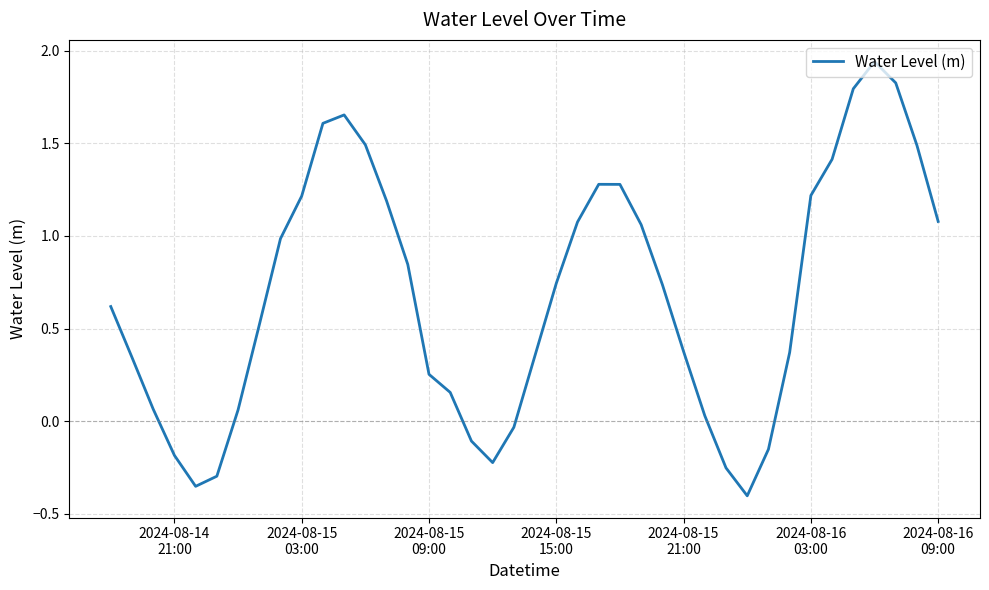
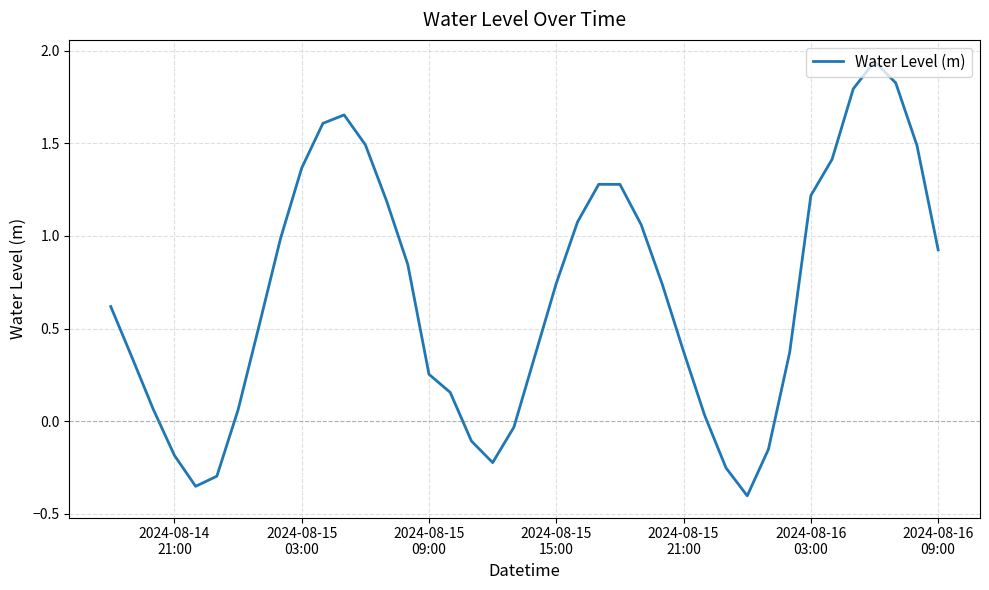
2024-08-15 03:00: 1.22 -> 1.37
2024-08-16 09:00: 1.08 -> 0.92
